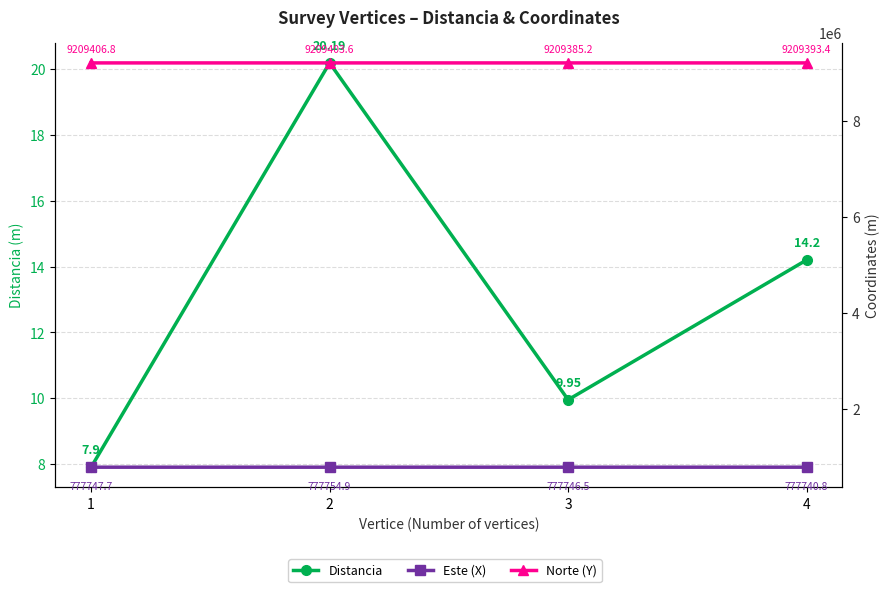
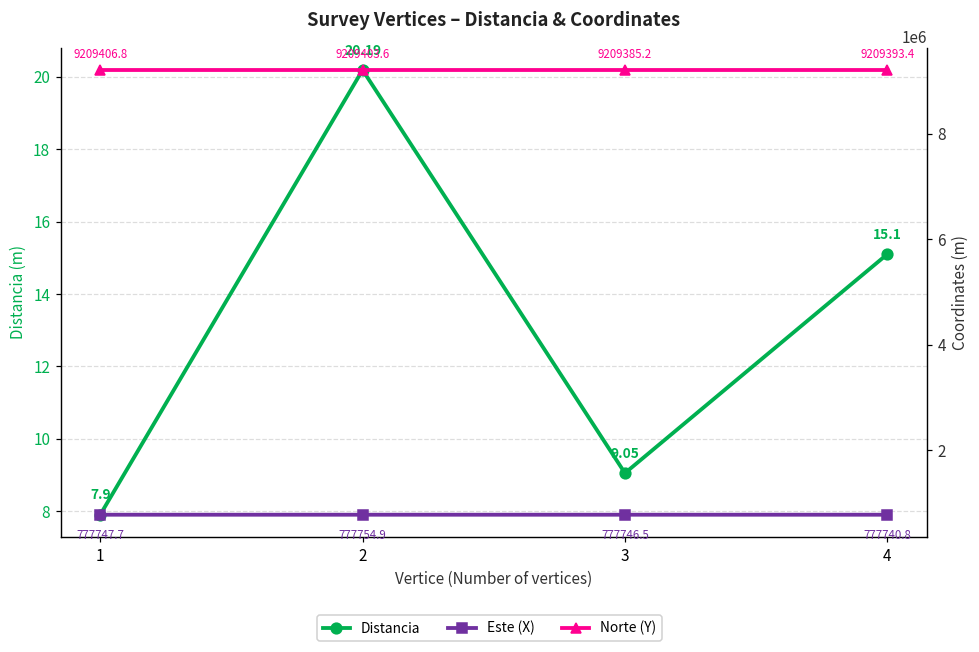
Distancia, 3: 9.95 -> 9.05
Distancia, 4: 14.2 -> 15.1
